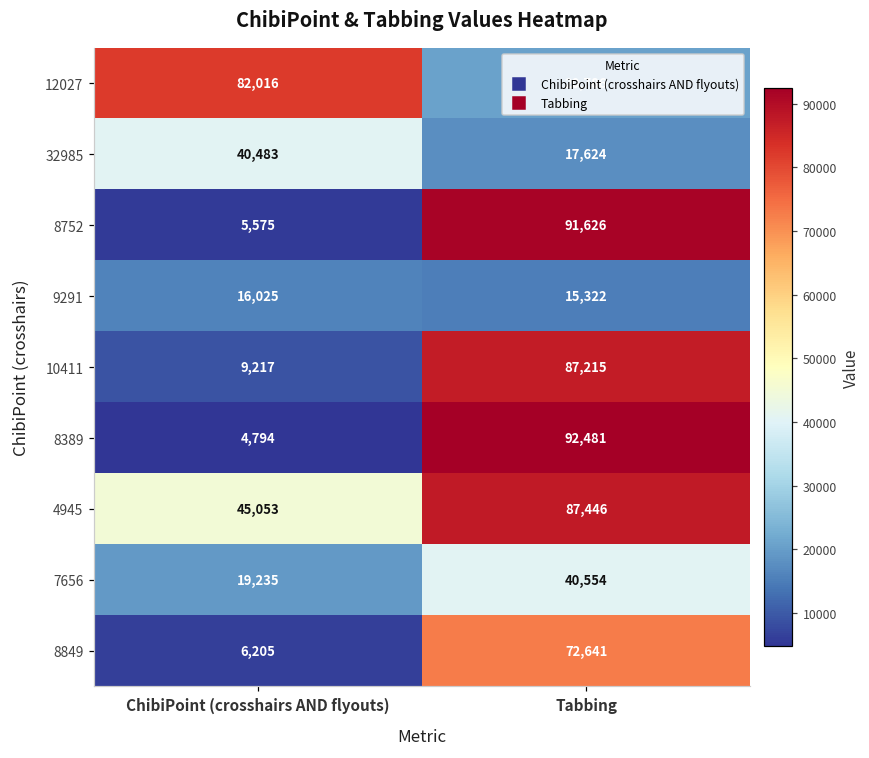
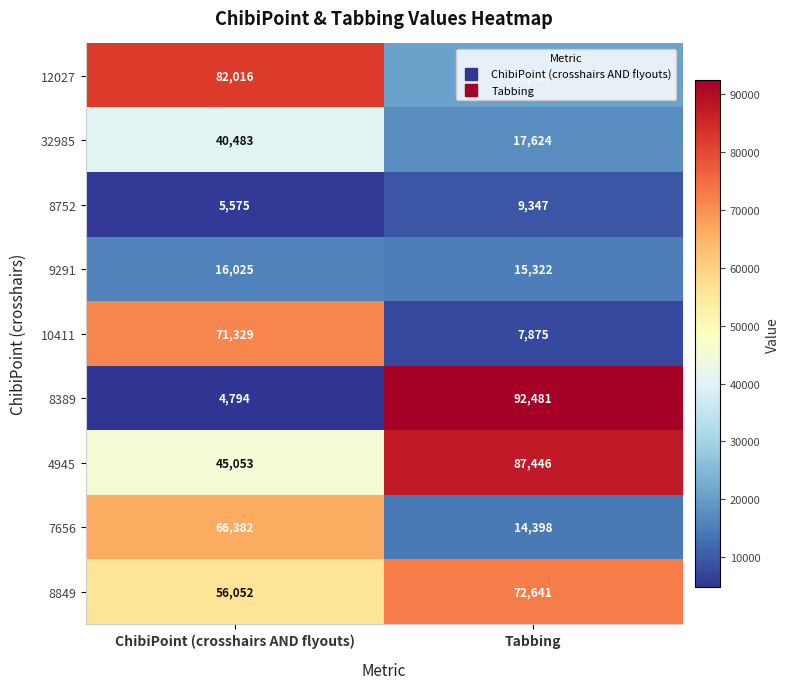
8752, Tabbing: 91,626 -> 9,347
10411, ChibiPoint (crosshairs AND flyouts): 9,217 -> 71,329
10411, Tabbing: 87,215 -> 7,875
7656, ChibiPoint (crosshairs AND flyouts): 19,235 -> 66,382
7656, Tabbing: 40,554 -> 14,398
8849, ChibiPoint (crosshairs AND flyouts): 6,205 -> 56,052
